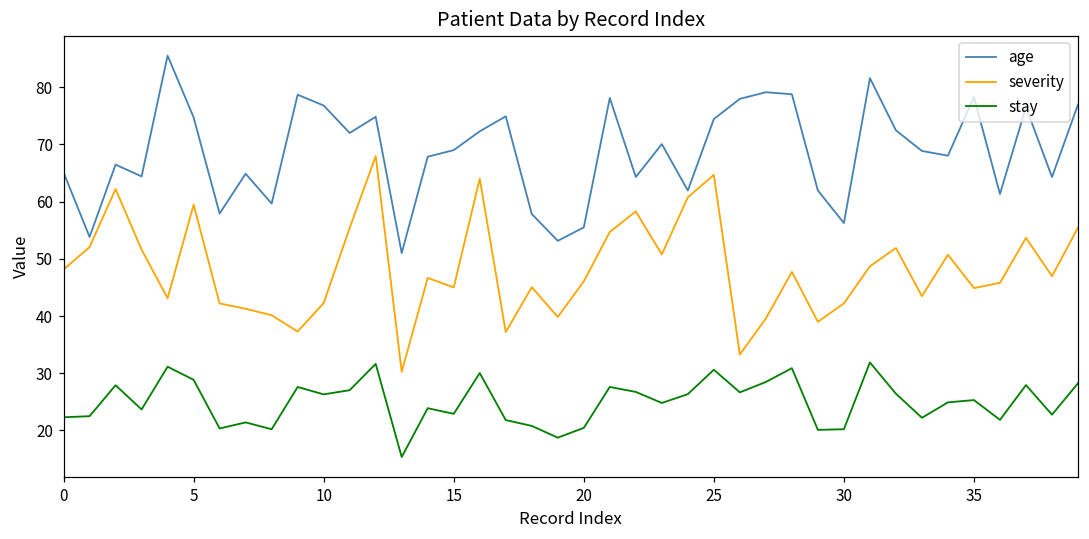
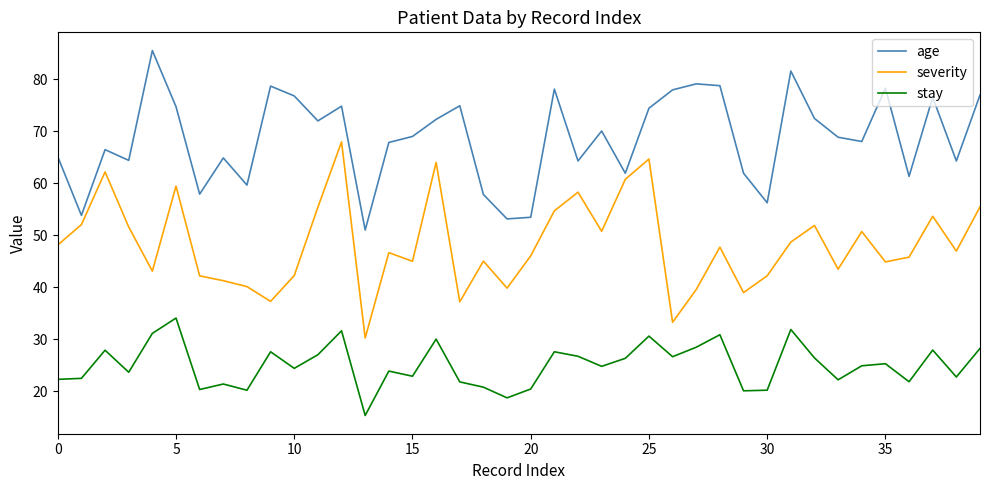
stay, 5: 29 -> 34
stay, 10: 26 -> 24
age, 20: 55 -> 53
